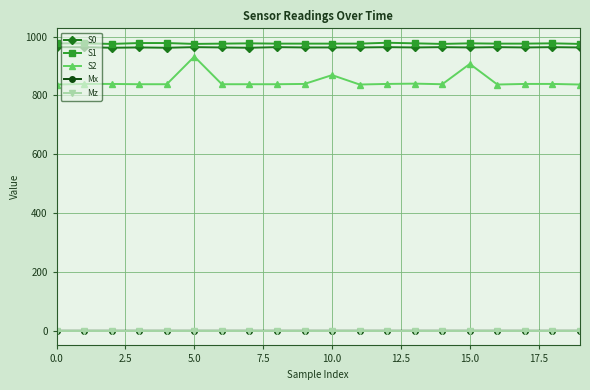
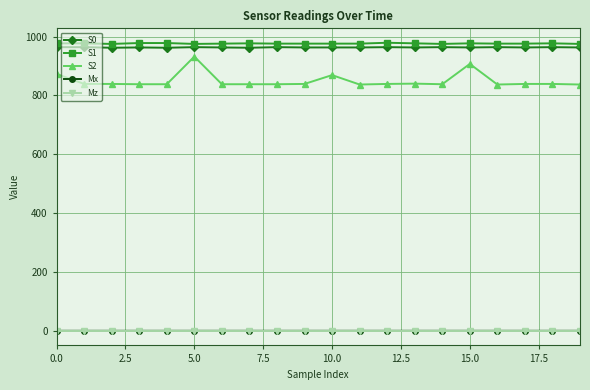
S2, 0.0: 840 -> 870
